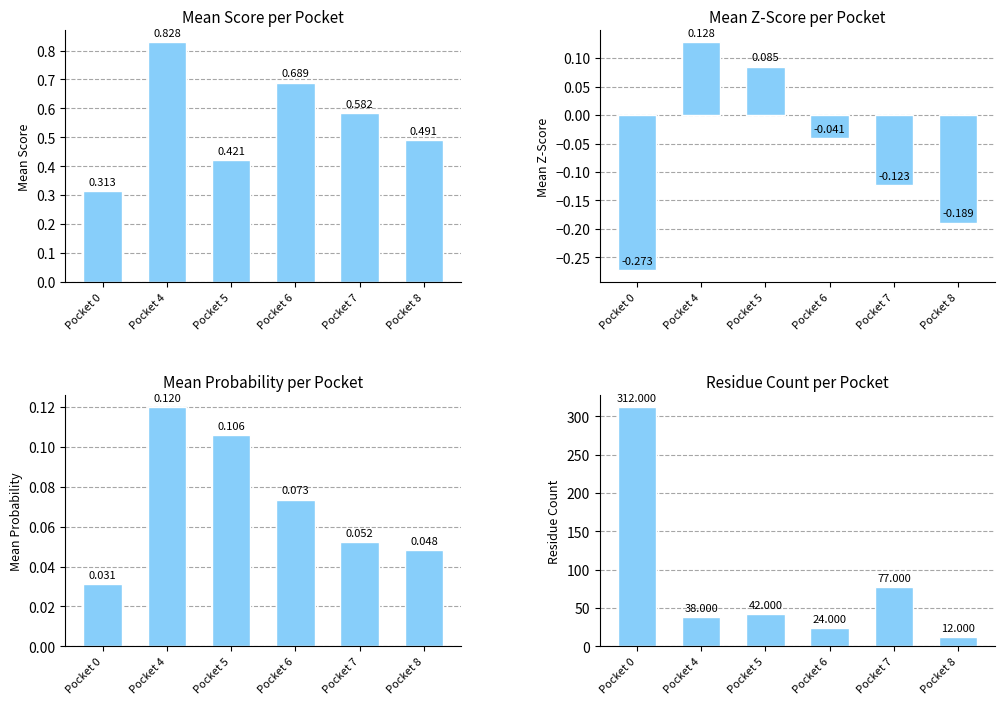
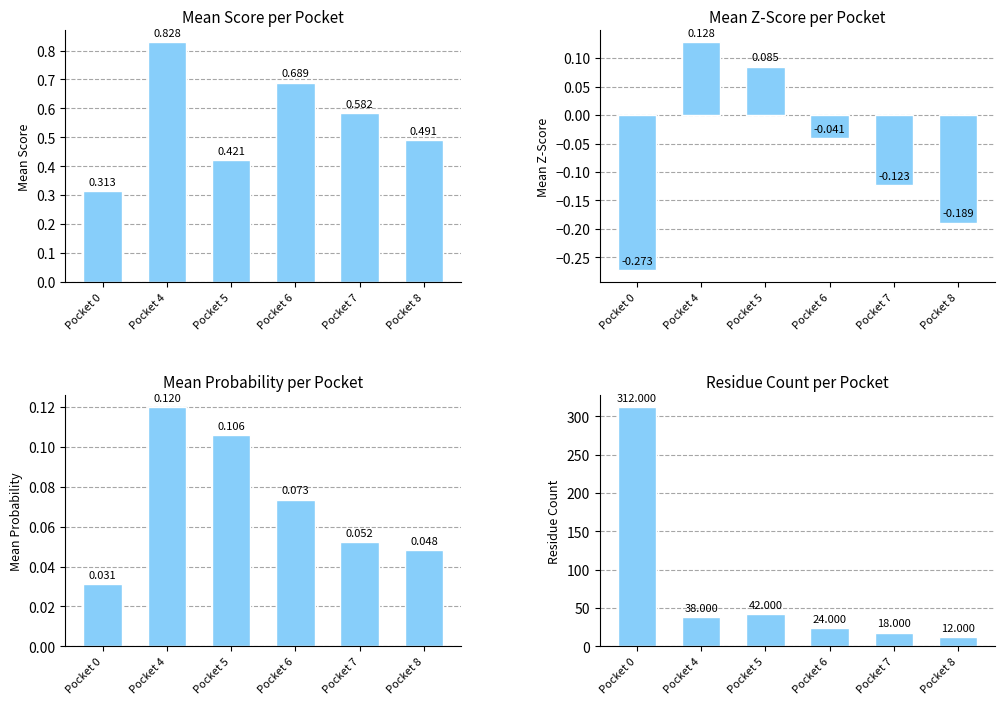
Residue Count per Pocket, Pocket 7: 77.000 -> 18.000
